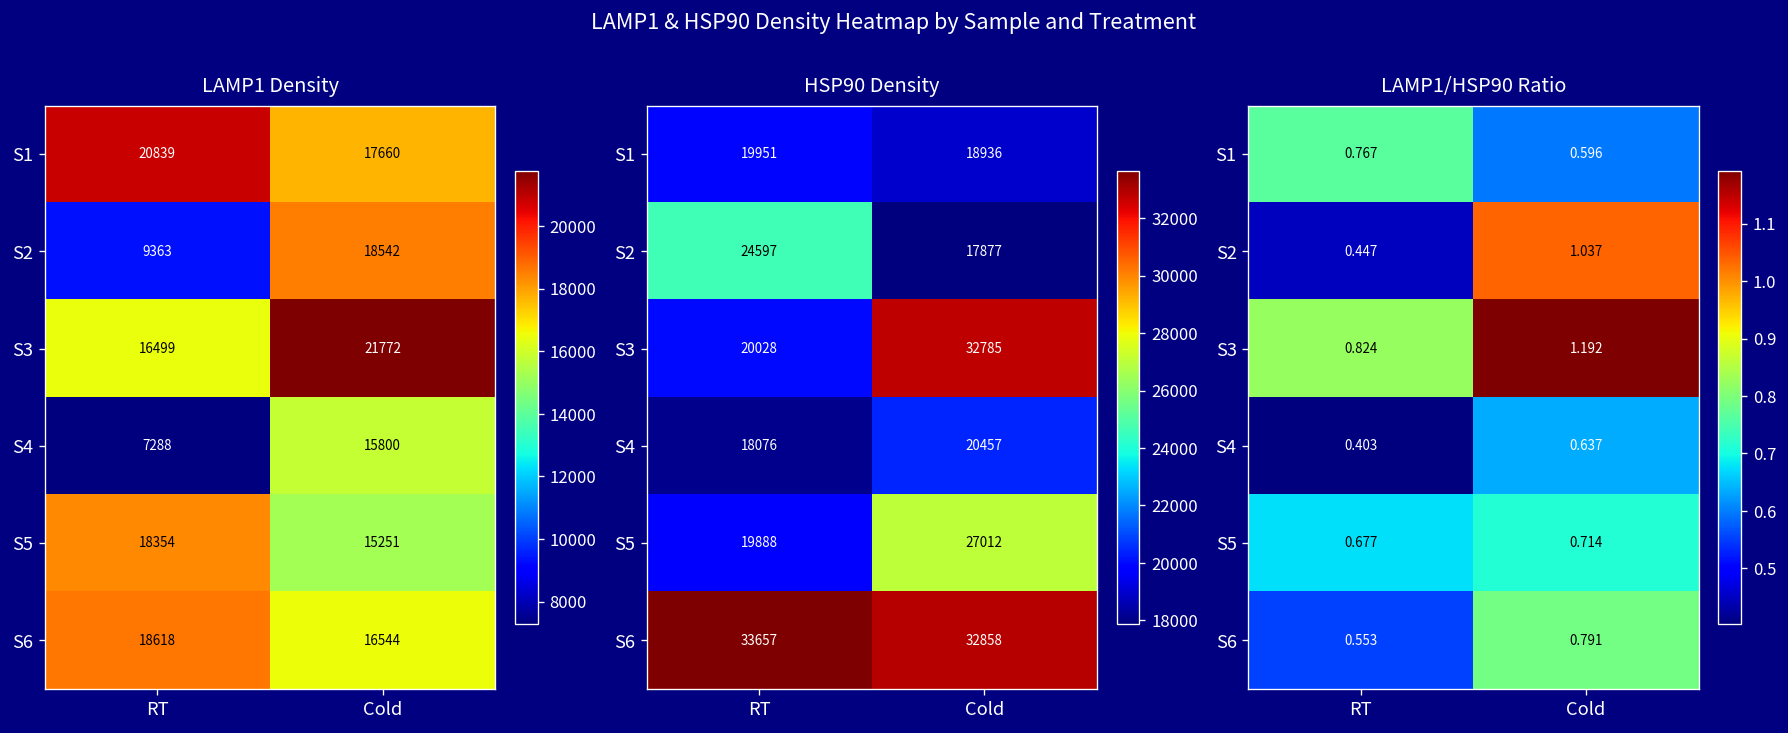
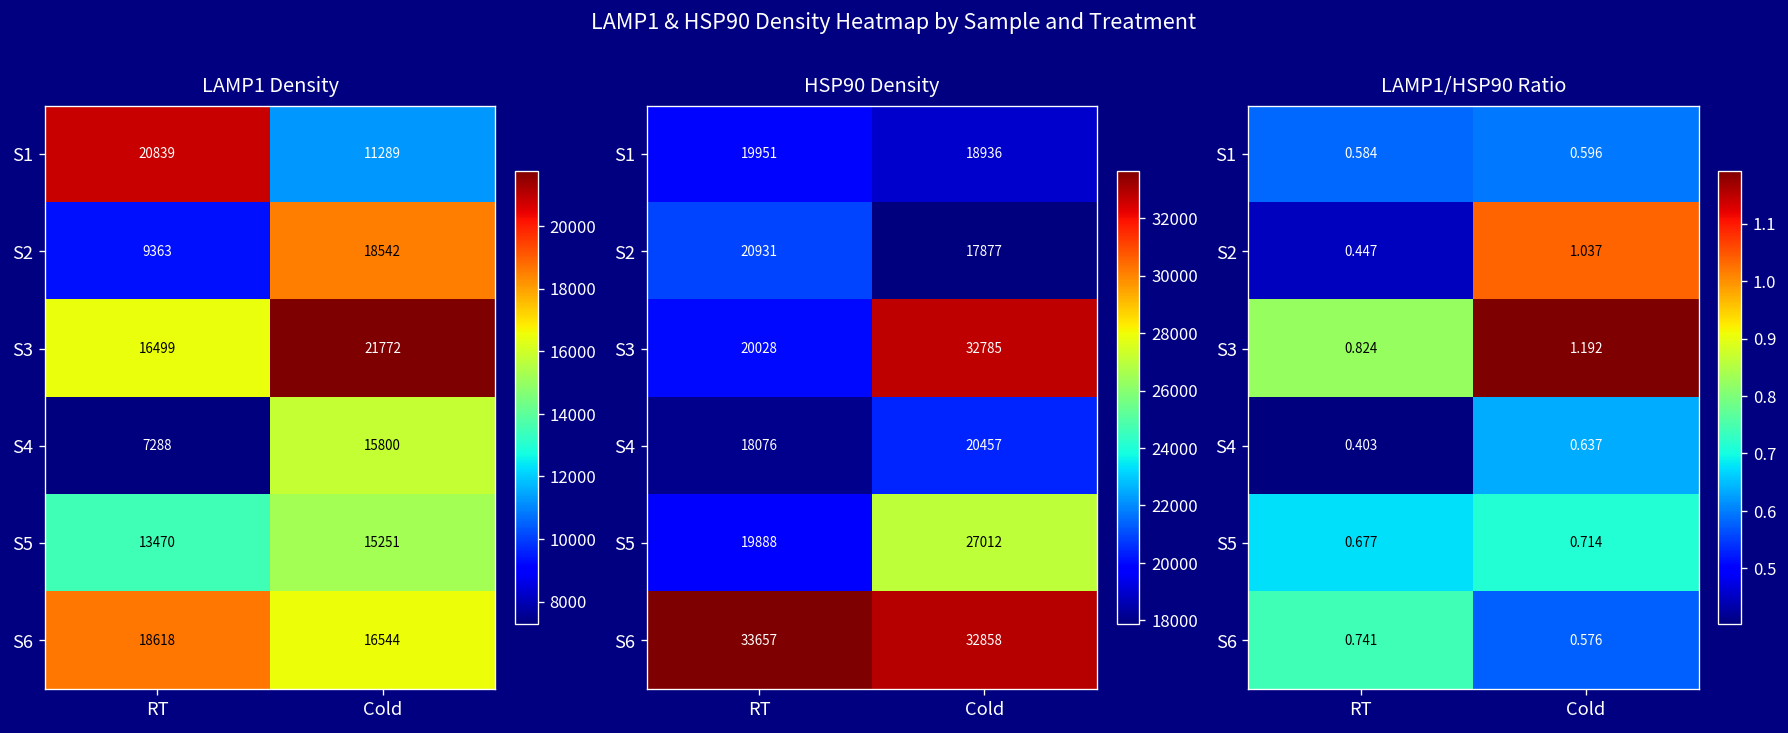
LAMP1 Density, S1, Cold: 17660 -> 11289
LAMP1 Density, S5, RT: 18354 -> 13470
HSP90 Density, S2, RT: 24597 -> 20931
LAMP1/HSP90 Ratio, S1, RT: 0.767 -> 0.584
LAMP1/HSP90 Ratio, S6, RT: 0.553 -> 0.741
LAMP1/HSP90 Ratio, S6, Cold: 0.791 -> 0.576
